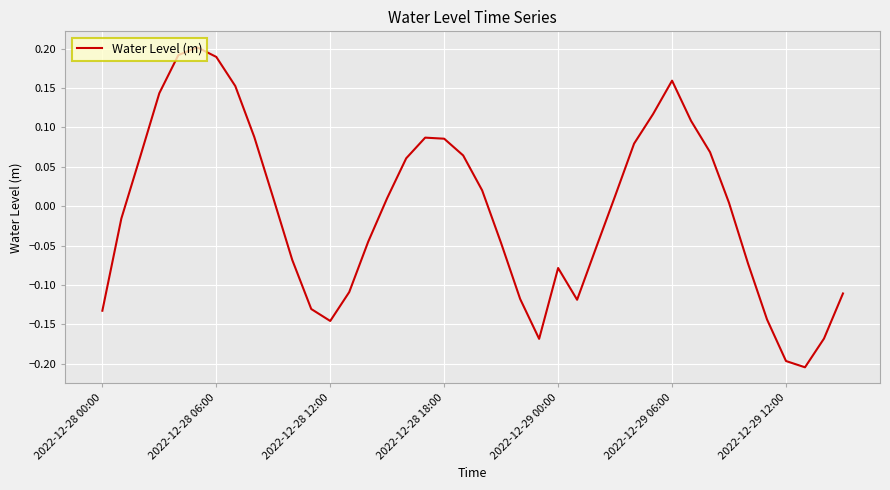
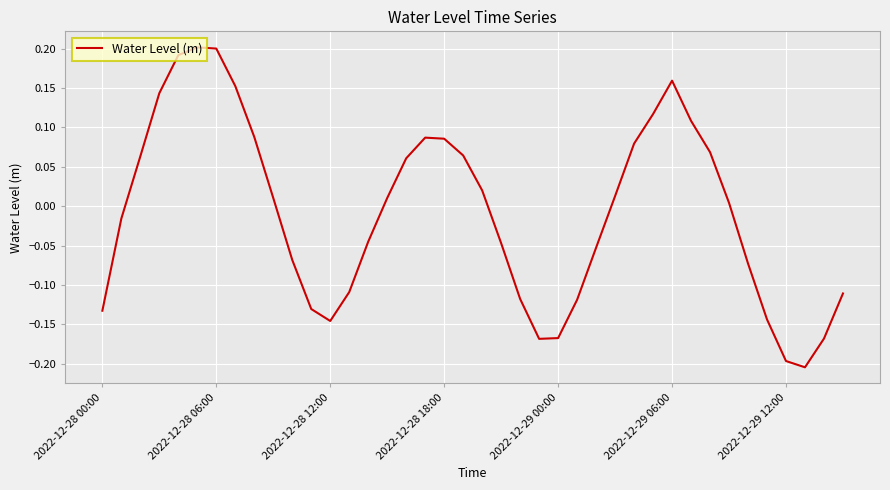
2022-12-28 06:00: 0.19 -> 0.20
2022-12-29 00:00: -0.08 -> -0.17
